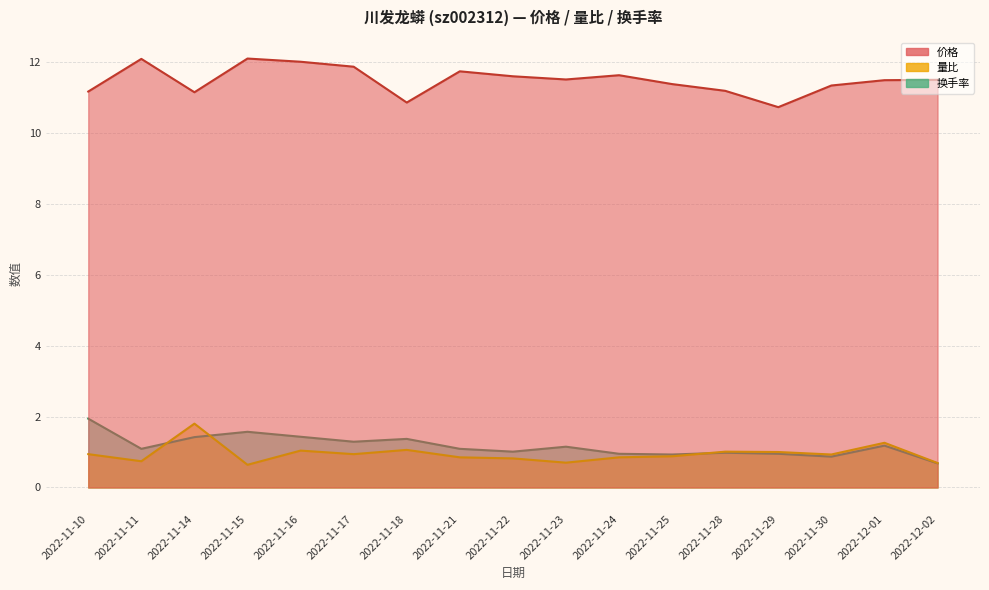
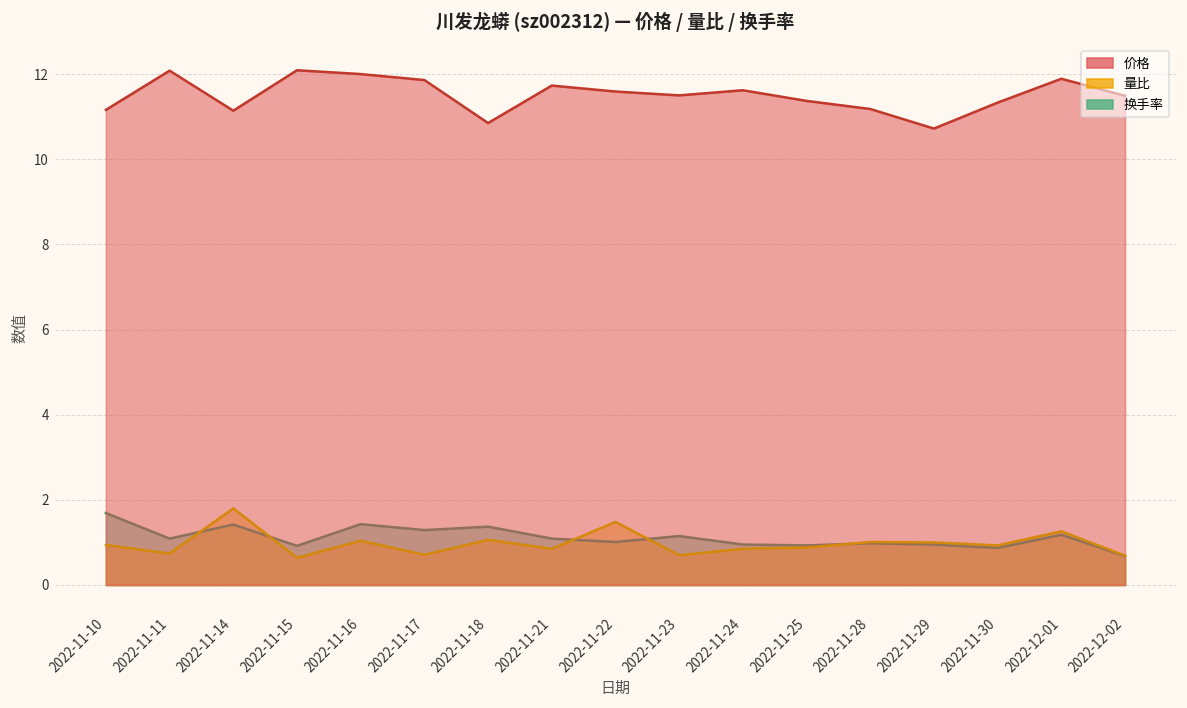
换手率, 2022-11-10: 1.9 -> 1.7
换手率, 2022-11-15: 1.6 -> 0.9
量比, 2022-11-17: 0.9 -> 0.7
量比, 2022-11-22: 0.8 -> 1.5
价格, 2022-12-01: 11.5 -> 11.9
